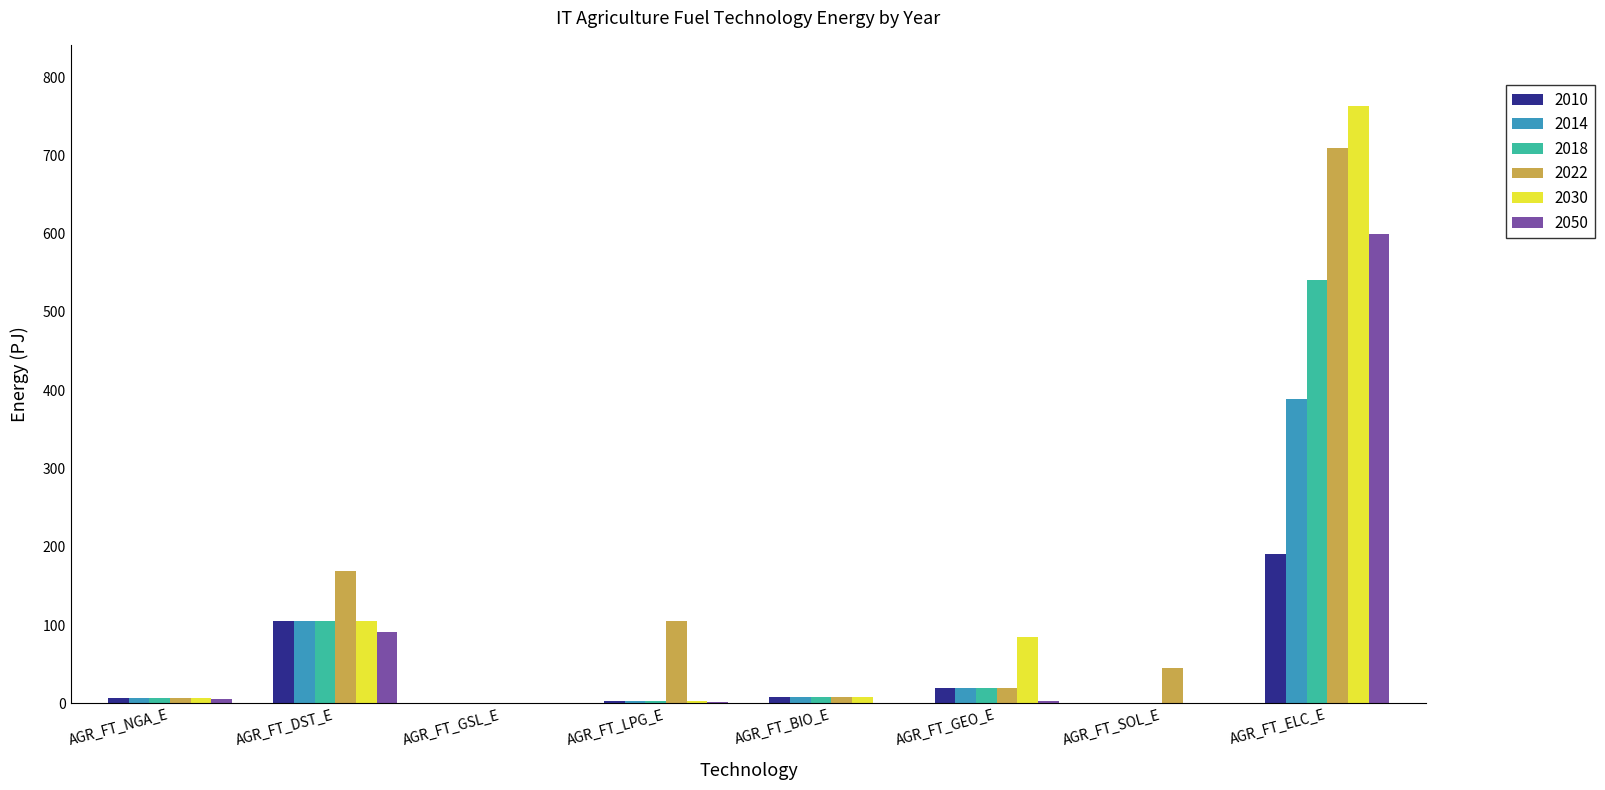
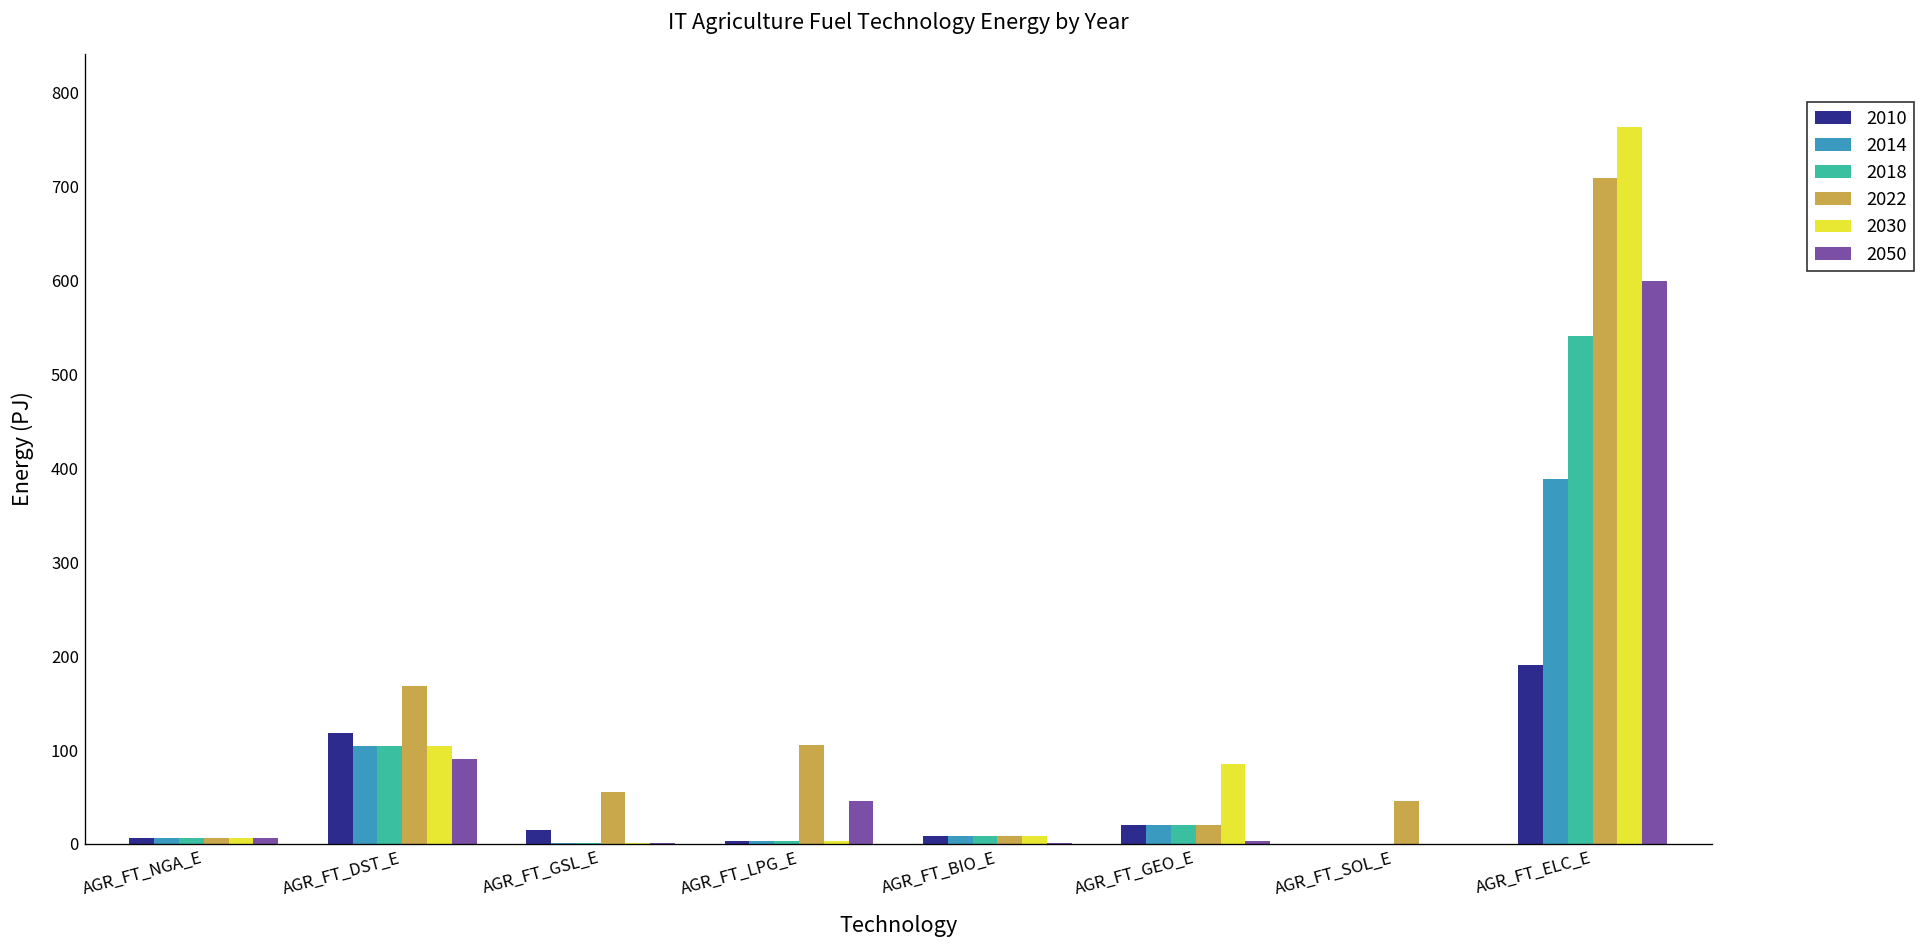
2010, AGR_FT_DST_E: 100 -> 120
2010, AGR_FT_GSL_E: 0 -> 10
2022, AGR_FT_GSL_E: 0 -> 60
2050, AGR_FT_LPG_E: 0 -> 50
